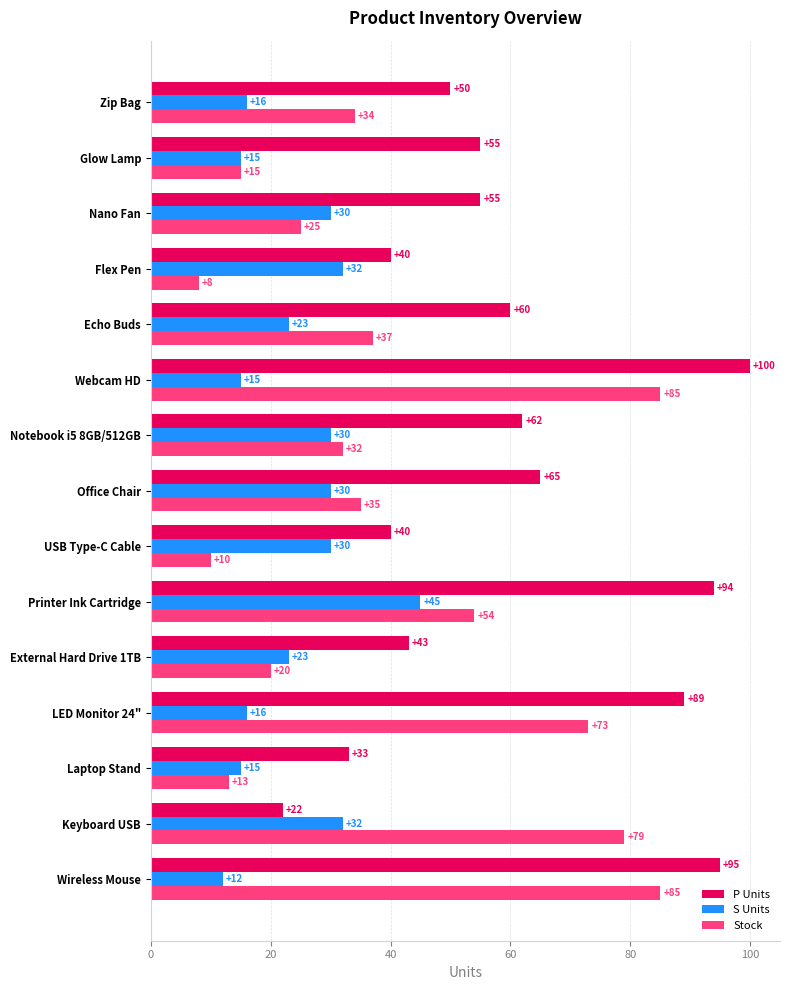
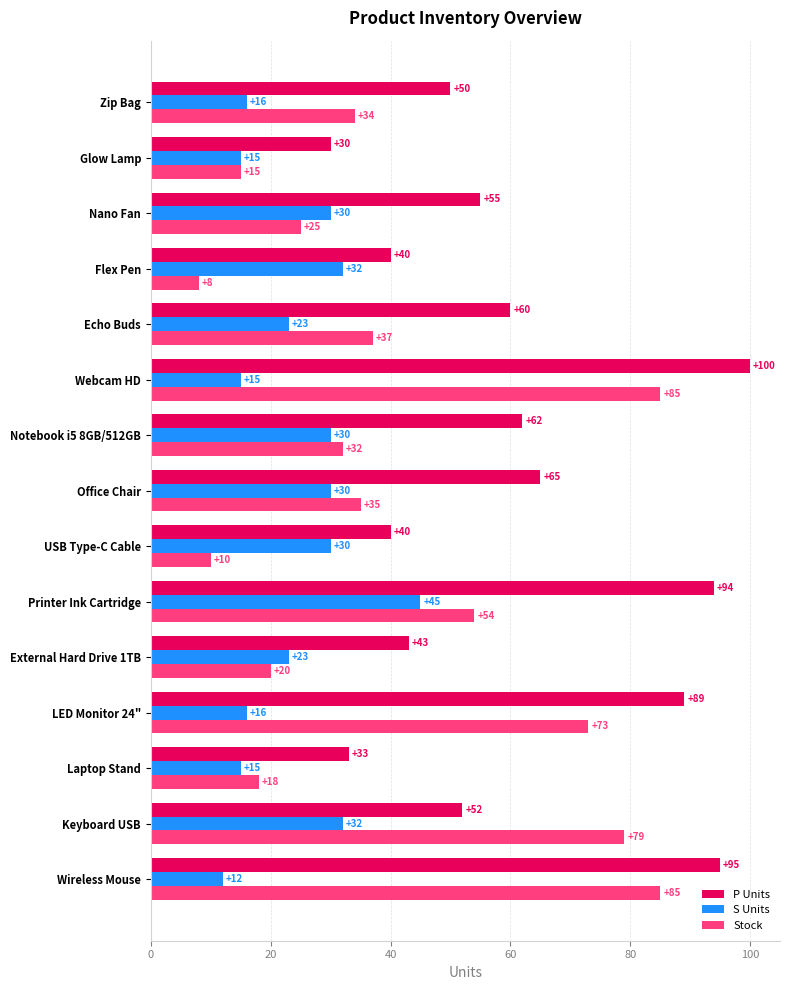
P Units, Glow Lamp: +55 -> +30
Stock, Laptop Stand: +13 -> +18
P Units, Keyboard USB: +22 -> +52
